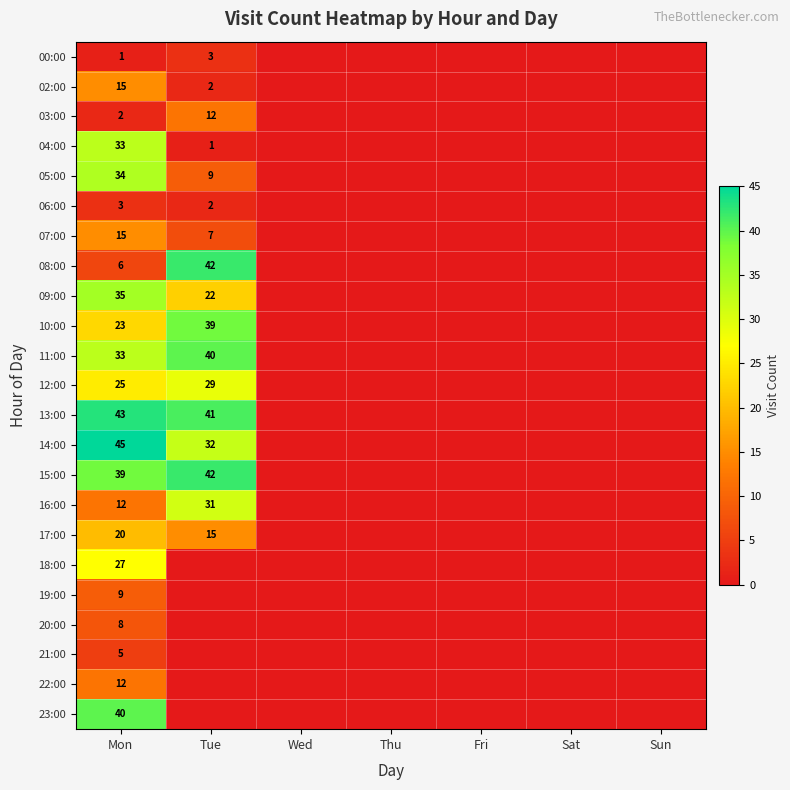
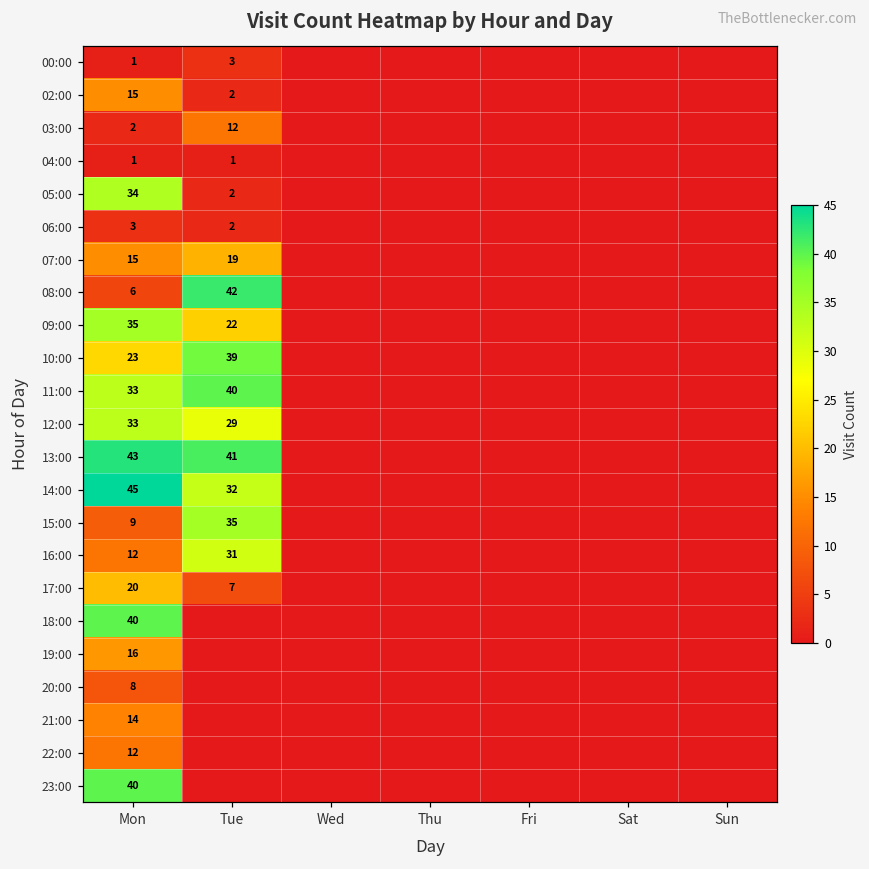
04:00, Mon: 33 -> 1
05:00, Tue: 9 -> 2
07:00, Tue: 7 -> 19
12:00, Mon: 25 -> 33
15:00, Mon: 39 -> 9
15:00, Tue: 42 -> 35
17:00, Tue: 15 -> 7
18:00, Mon: 27 -> 40
19:00, Mon: 9 -> 16
21:00, Mon: 5 -> 14
